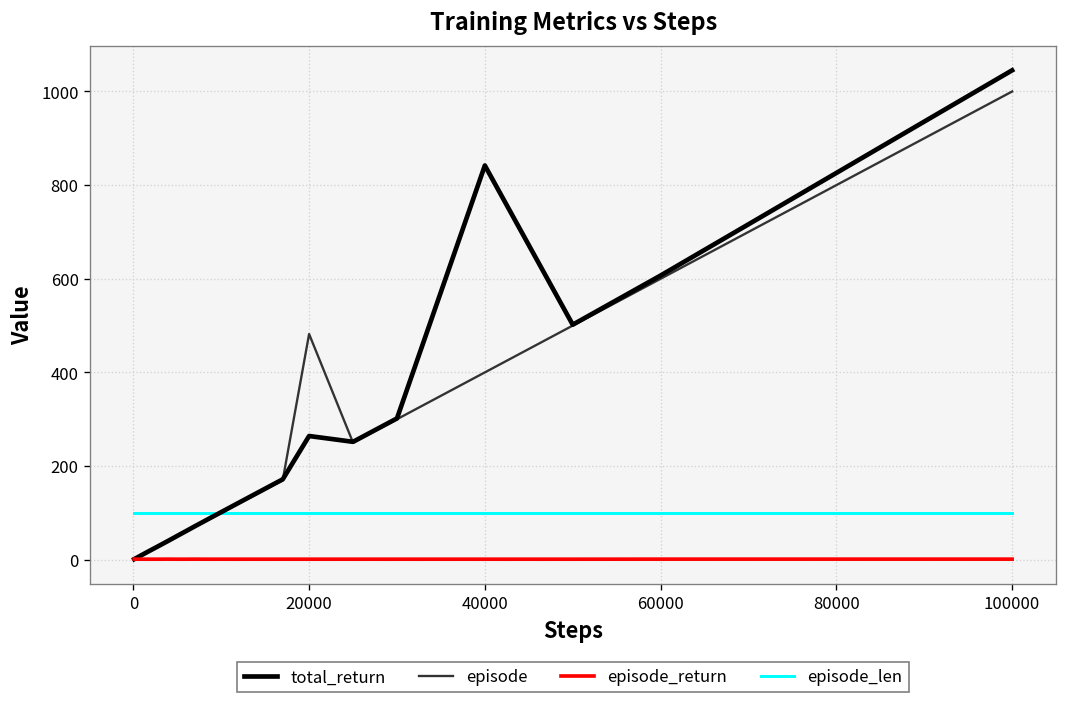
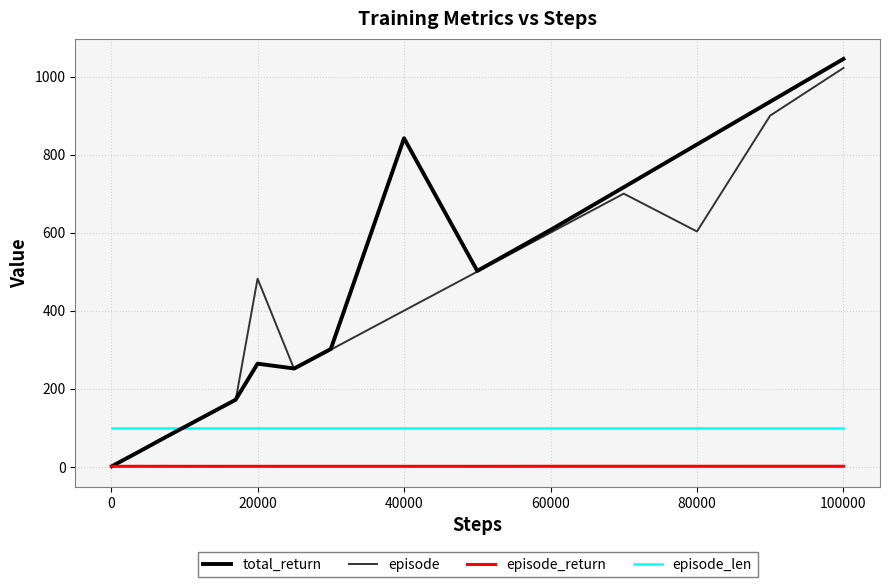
episode, 80000: 800 -> 600
episode, 100000: 1000 -> 1020
